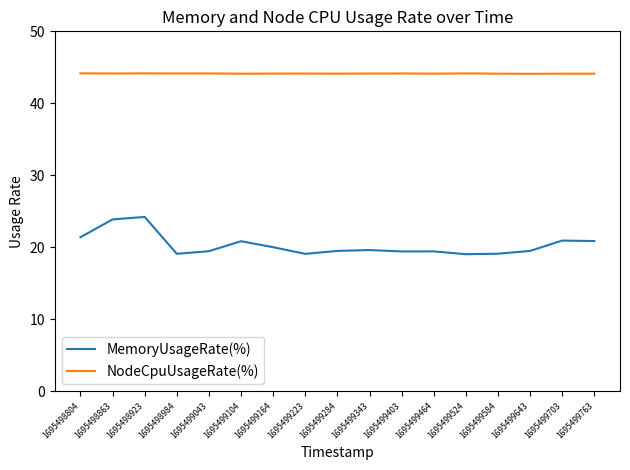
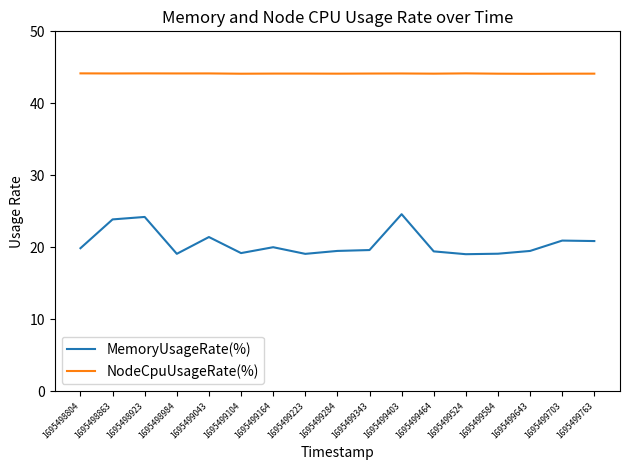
MemoryUsageRate(%), 1695498804: 21 -> 20
MemoryUsageRate(%), 1695499043: 19 -> 21
MemoryUsageRate(%), 1695499104: 21 -> 19
MemoryUsageRate(%), 1695499403: 19 -> 25
